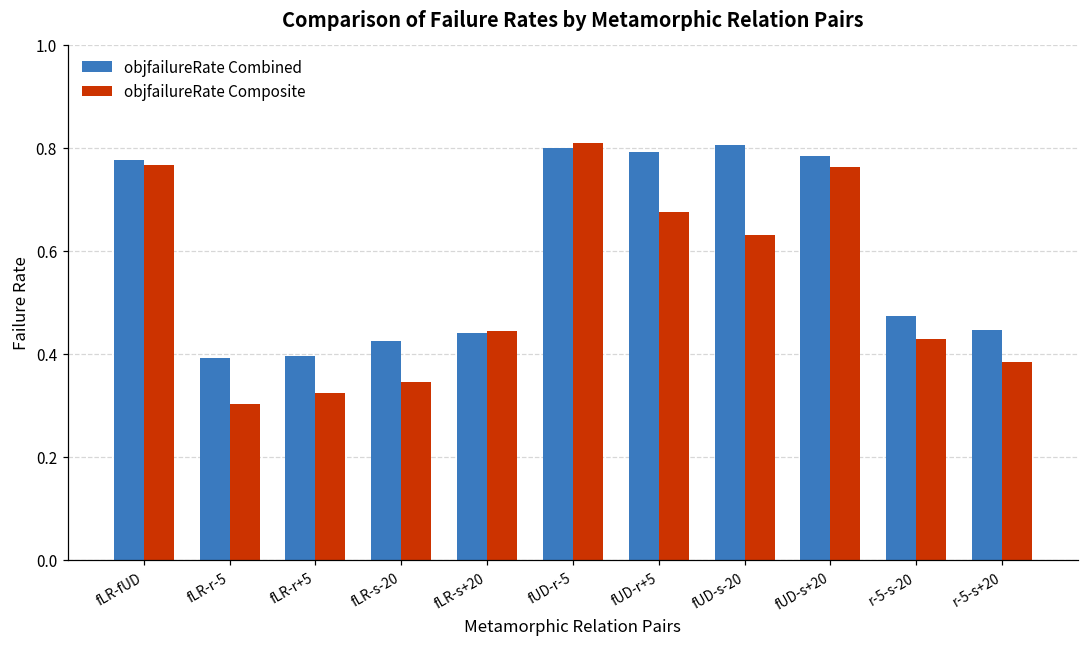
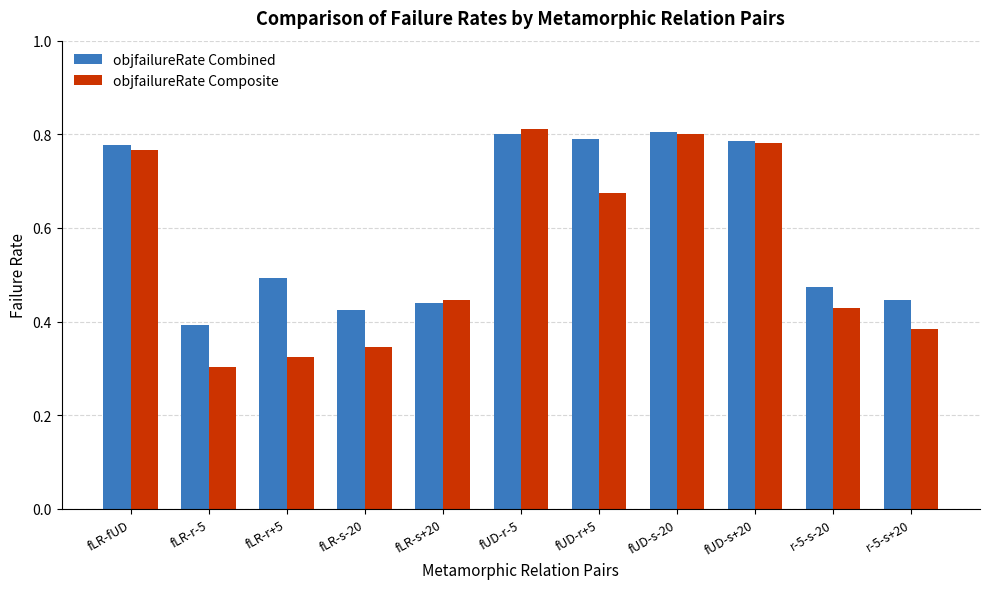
objfailureRate Combined, fLR-r+5: 0.40 -> 0.49
objfailureRate Composite, fUD-s-20: 0.63 -> 0.80
objfailureRate Composite, fUD-s+20: 0.76 -> 0.78
